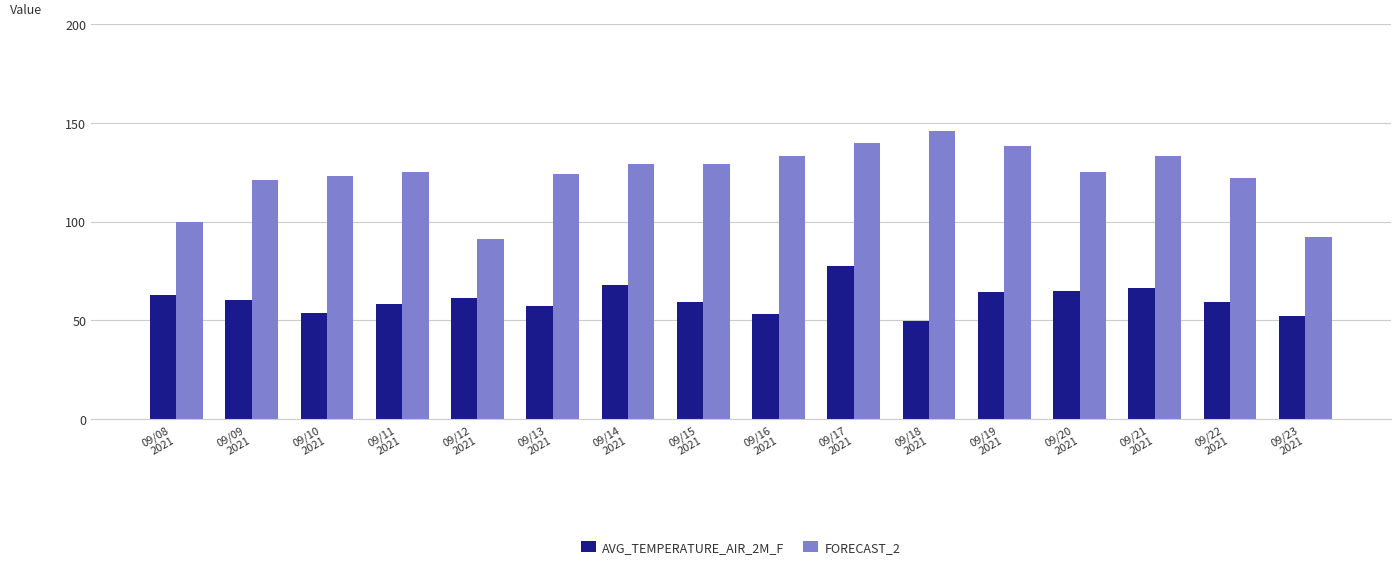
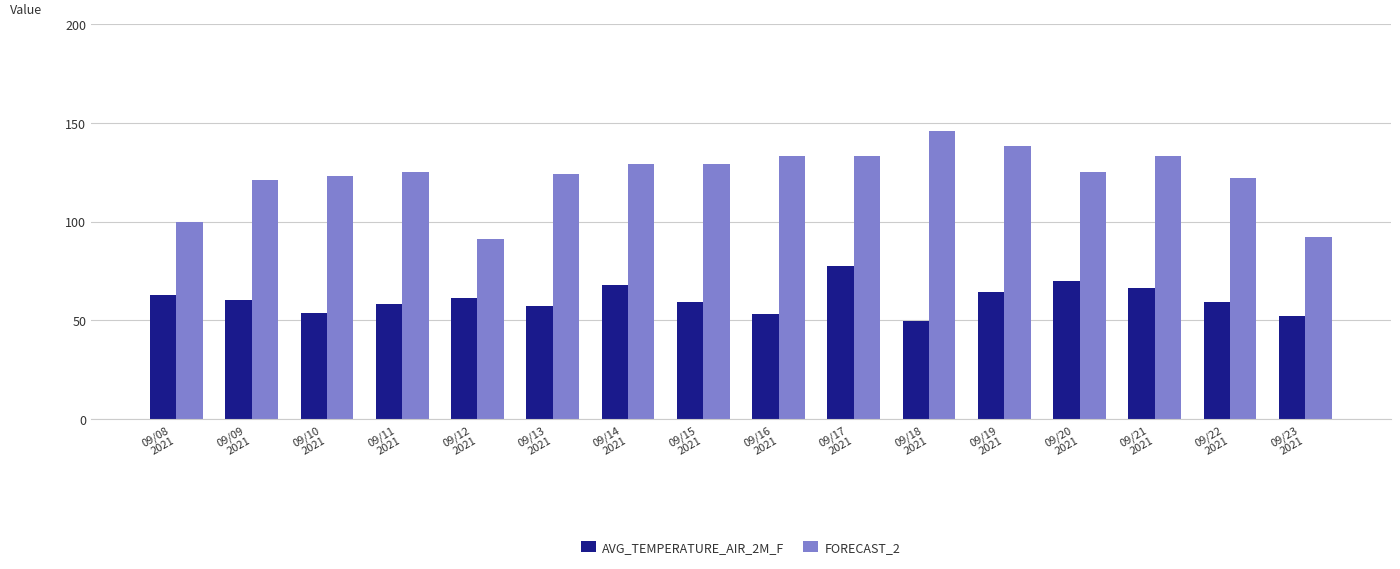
FORECAST_2, 09/17 2021: 140 -> 133
AVG_TEMPERATURE_AIR_2M_F, 09/20 2021: 65 -> 70
